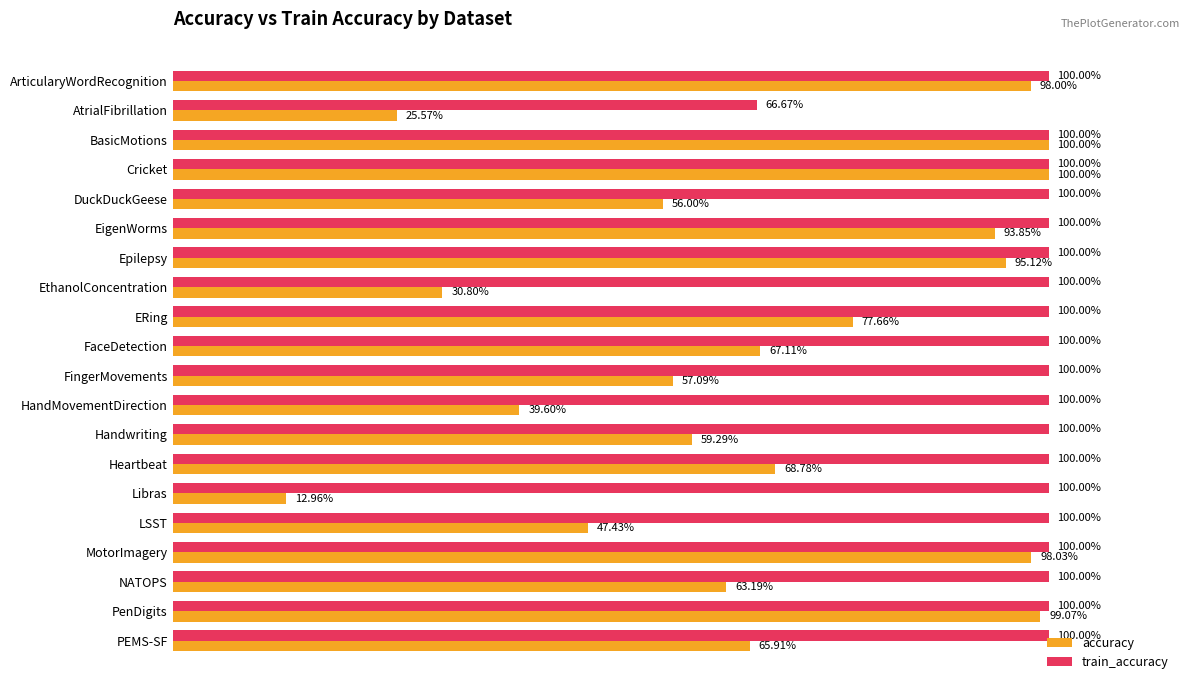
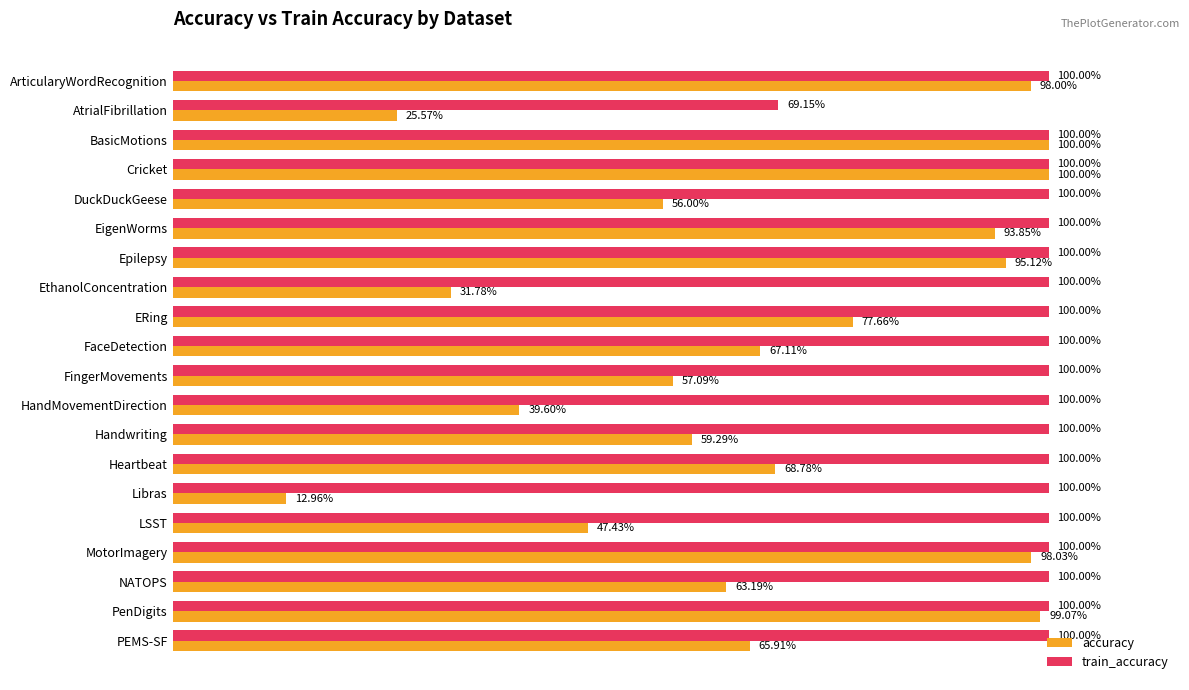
train_accuracy, AtrialFibrillation: 66.67% -> 69.15%
accuracy, EthanolConcentration: 30.80% -> 31.78%
